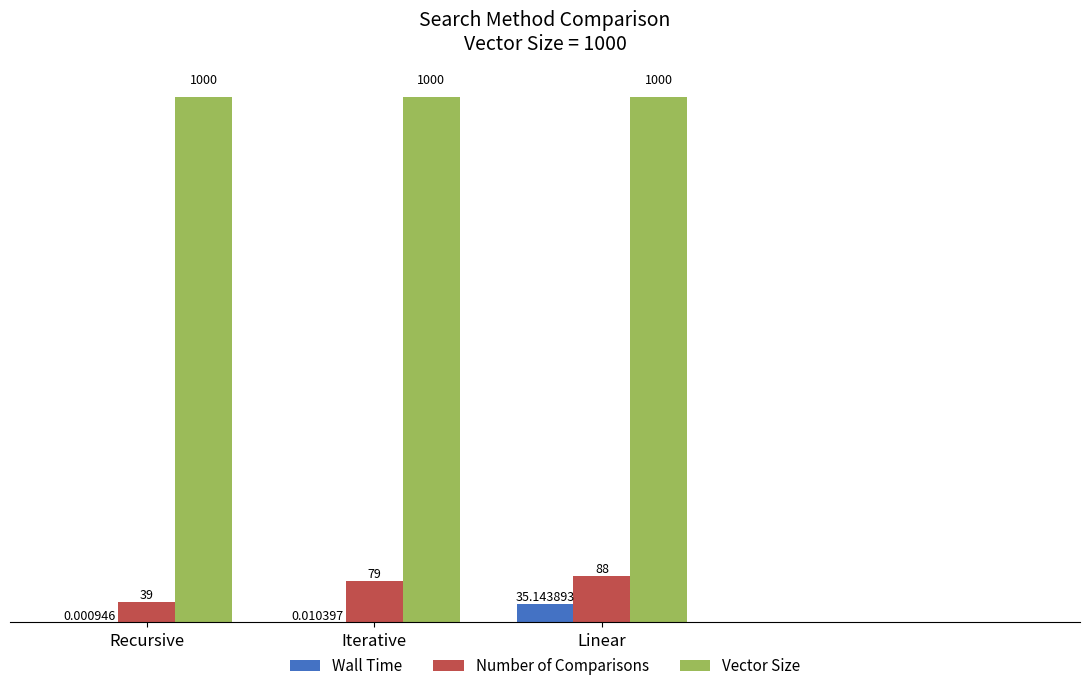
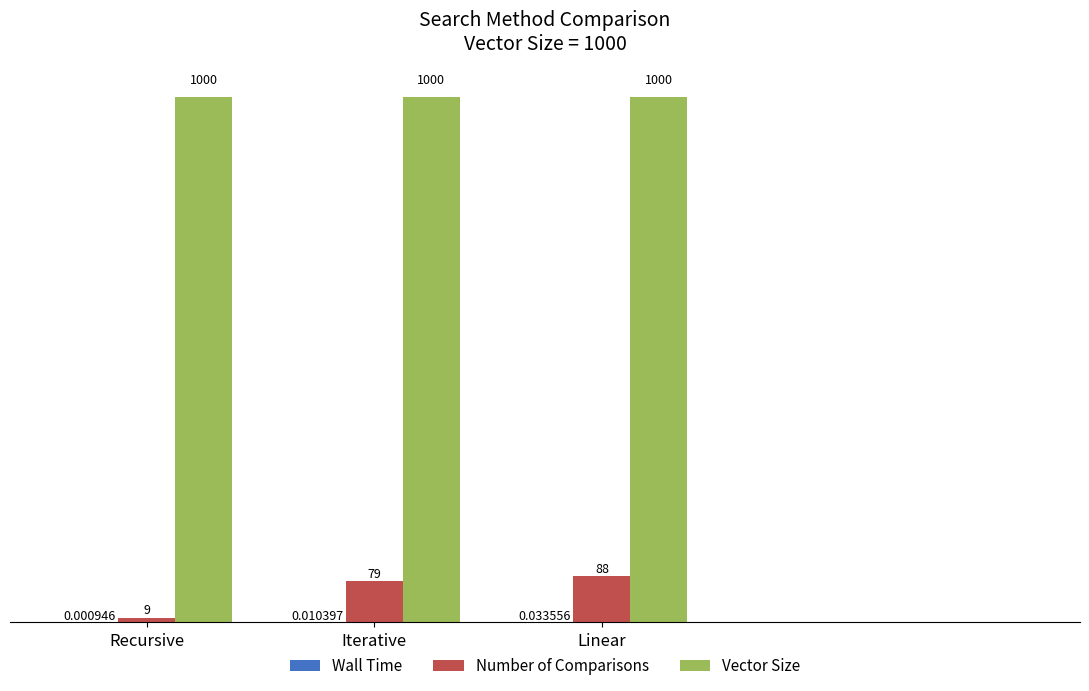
Number of Comparisons, Recursive: 39 -> 9
Wall Time, Linear: 35.143893 -> 0.033556
